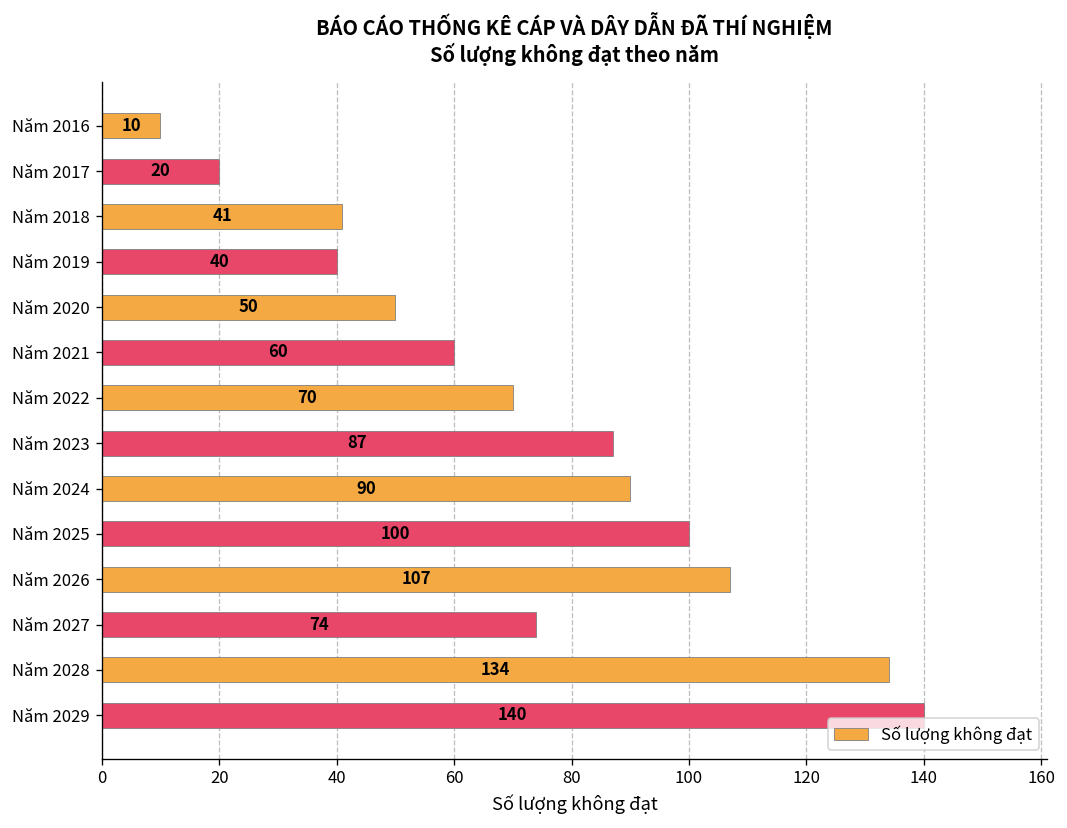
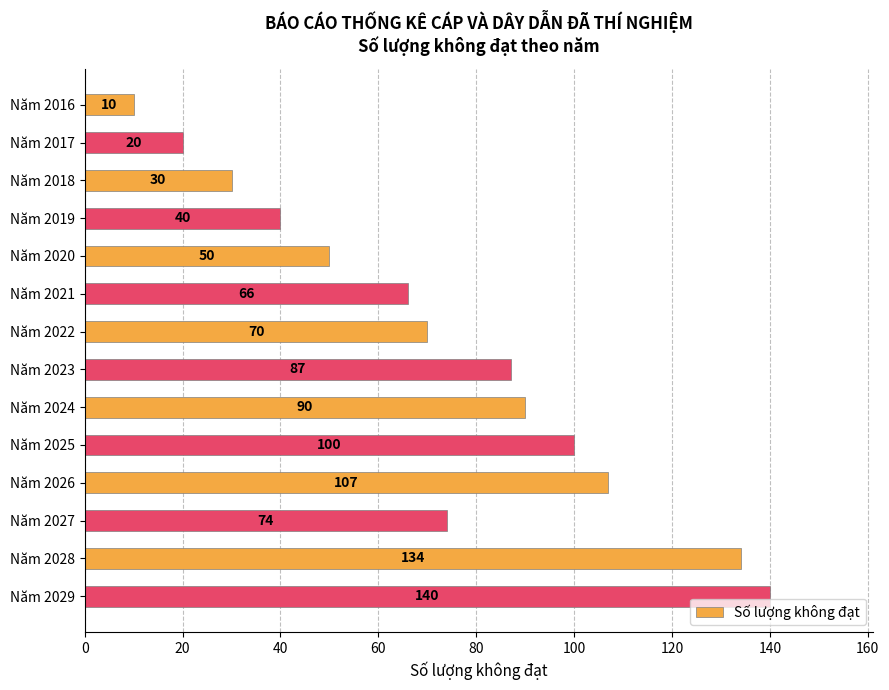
Năm 2018: 41 -> 30
Năm 2021: 60 -> 66
